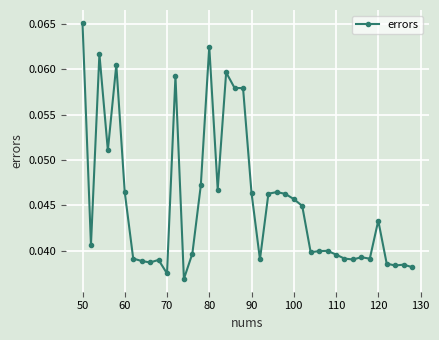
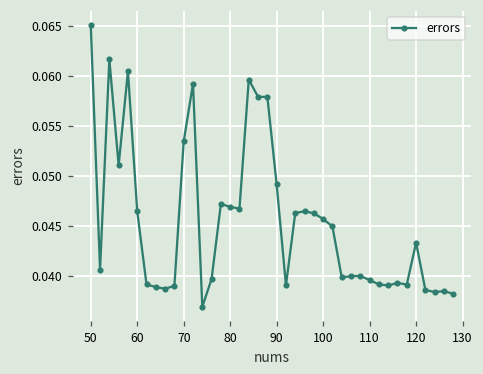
70: 0.037 -> 0.053
80: 0.062 -> 0.047
90: 0.046 -> 0.049
